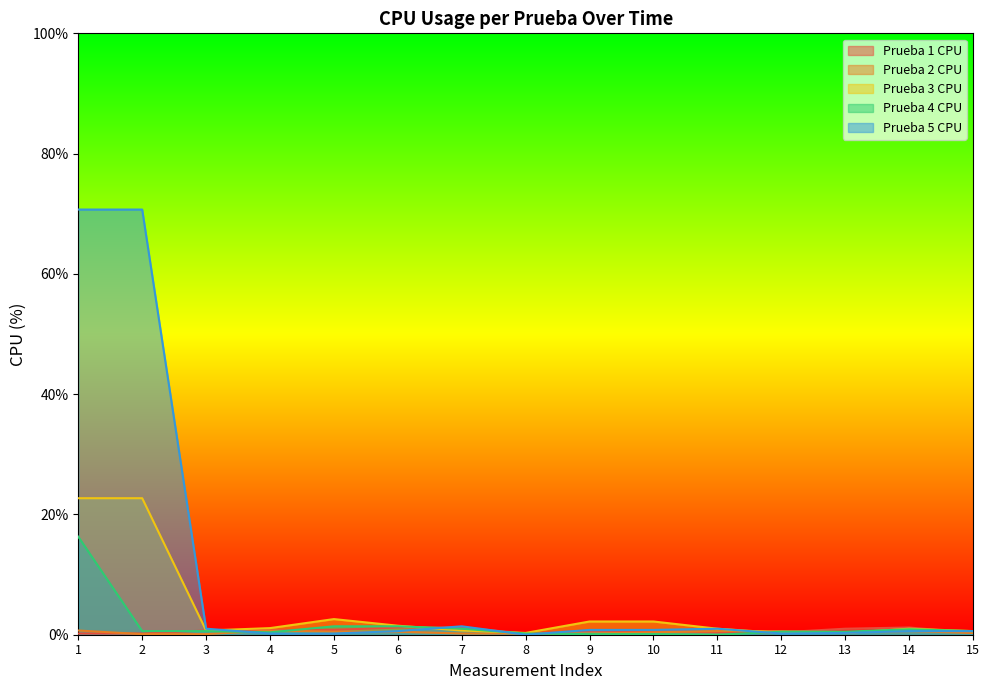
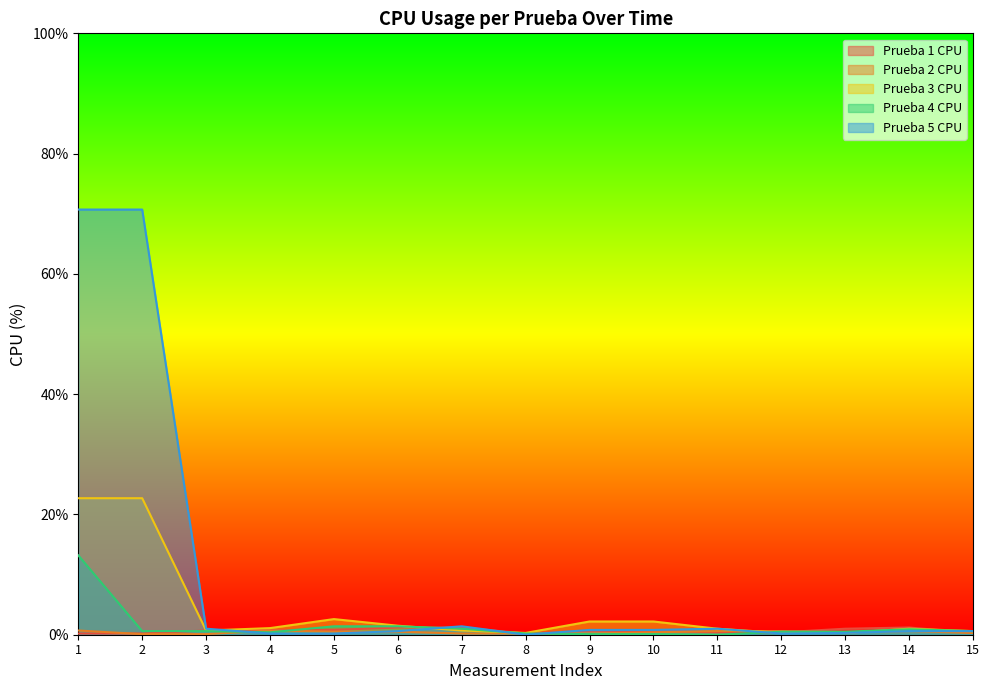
Prueba 4 CPU, 1: 16% -> 13%
